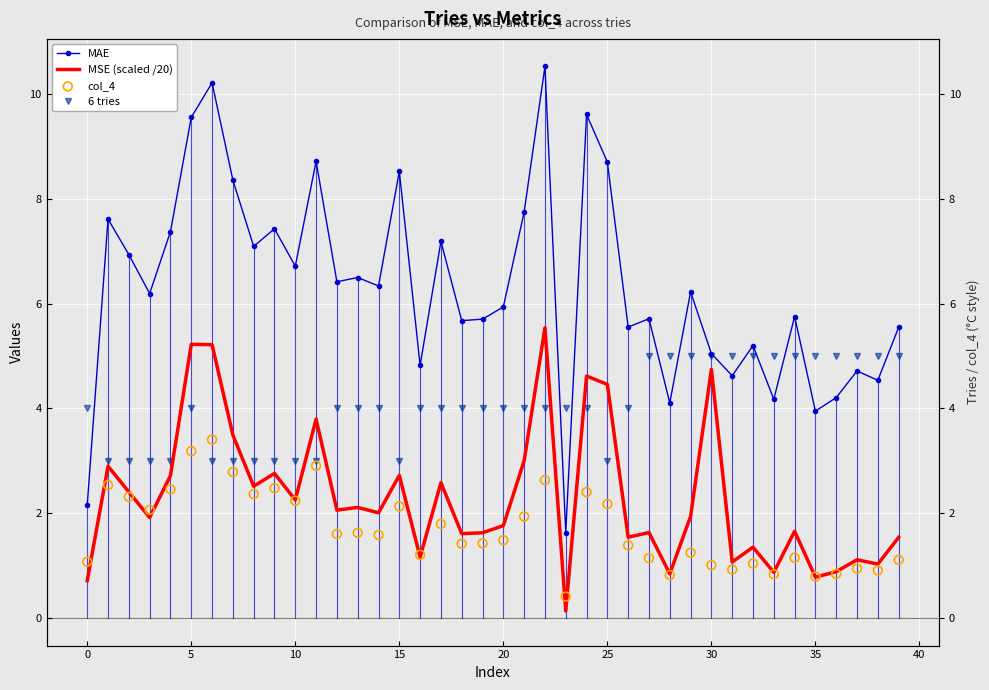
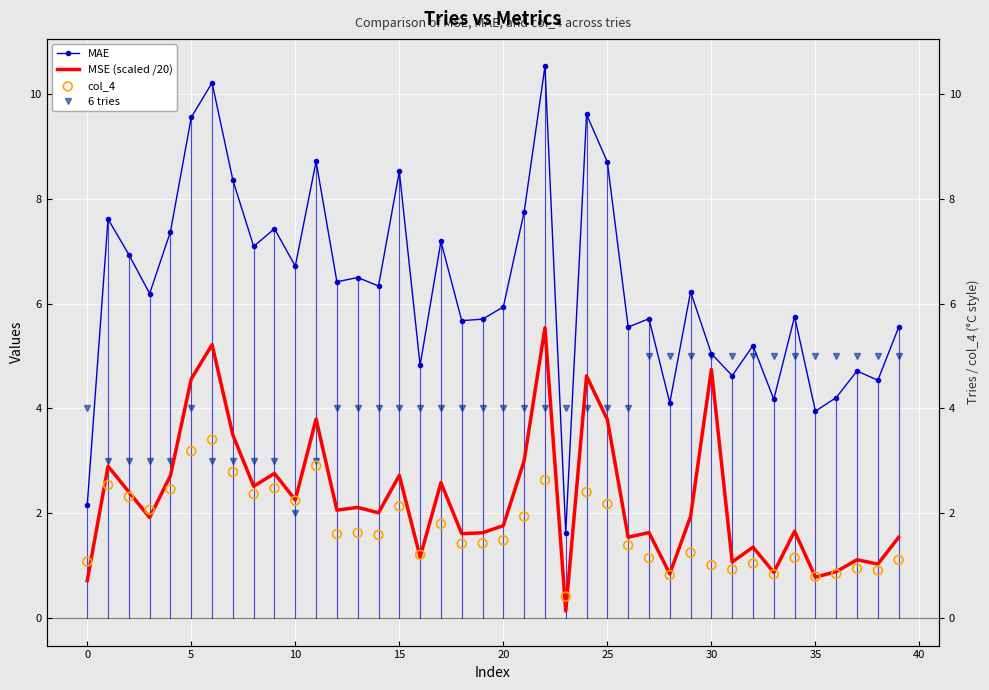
MSE (scaled /20), 5: 5.2 -> 4.6
6 tries, 10: 3 -> 2
6 tries, 15: 3 -> 4
MSE (scaled /20), 25: 4.5 -> 3.8
6 tries, 25: 3 -> 4
